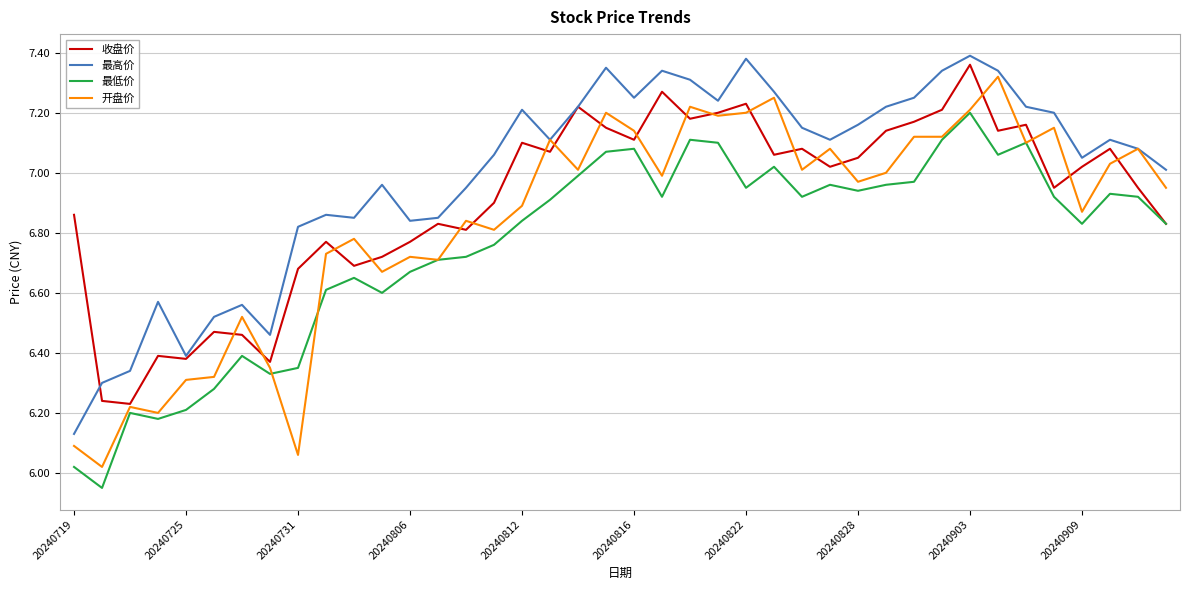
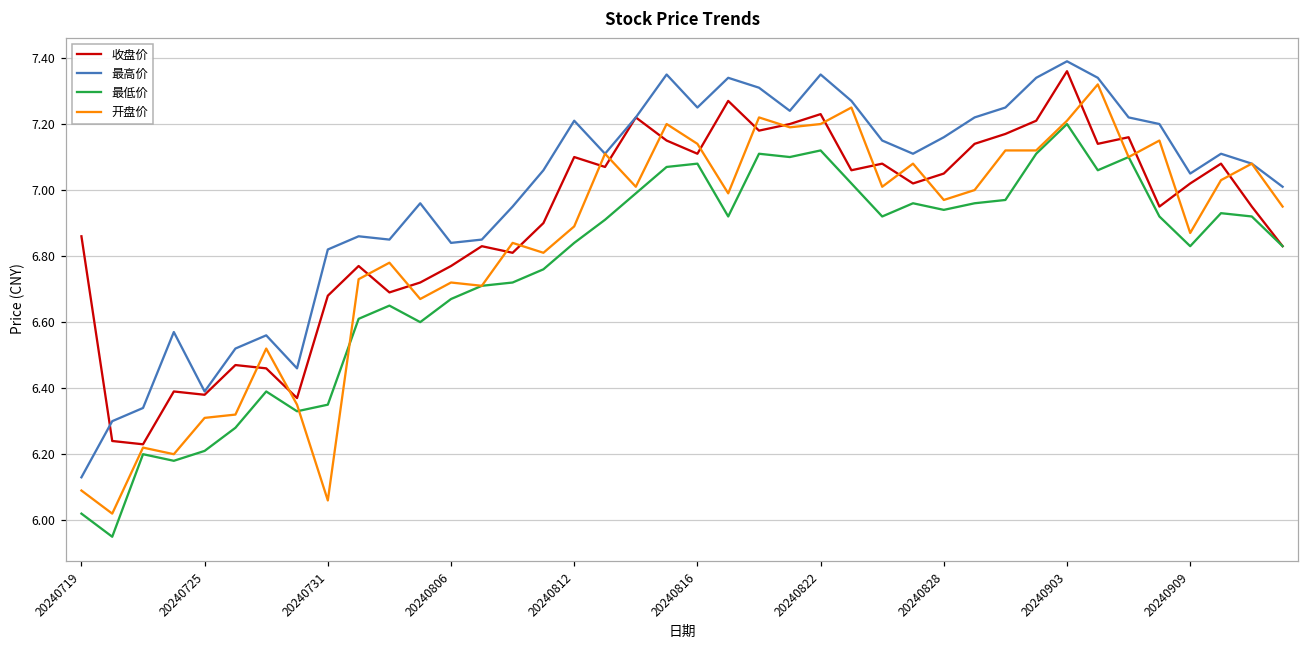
最高价, 20240822: 7.38 -> 7.35
最低价, 20240822: 6.95 -> 7.12
